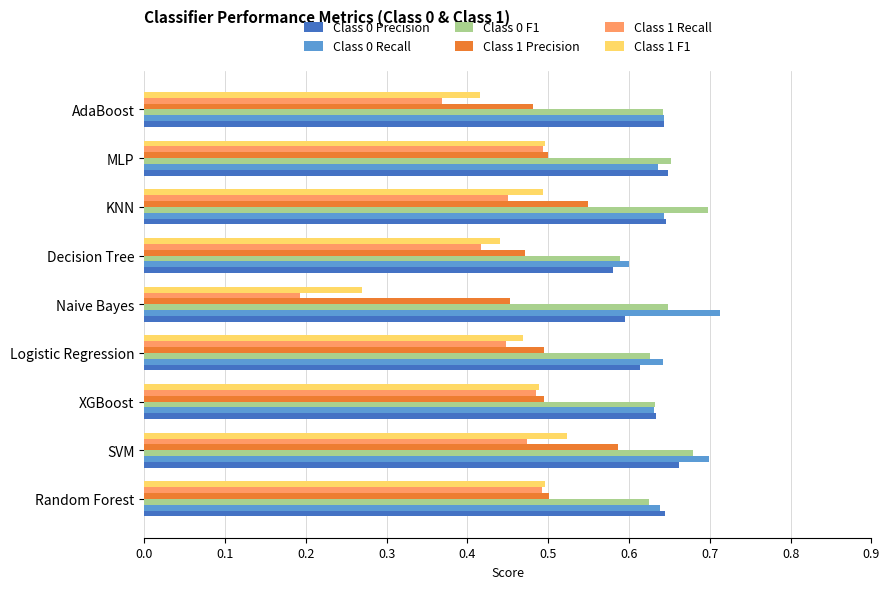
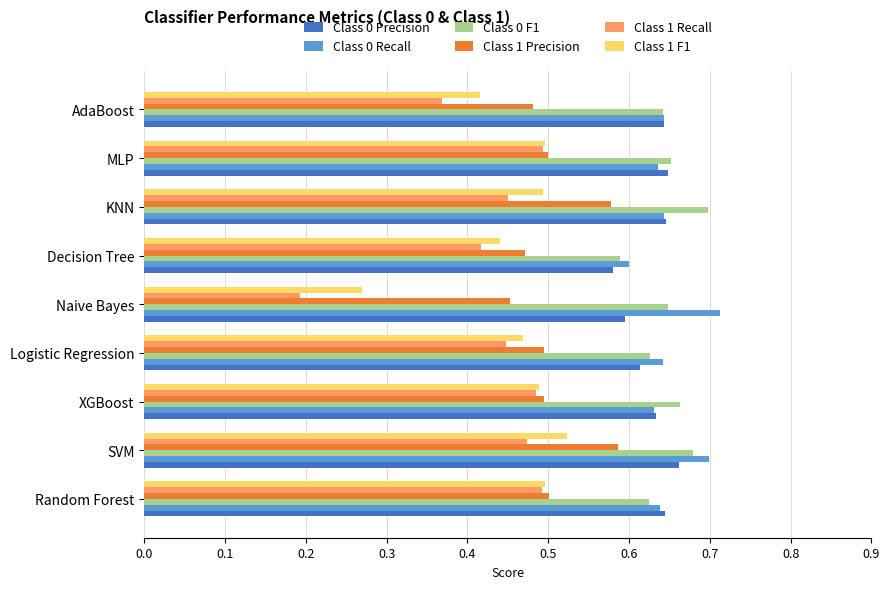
Class 1 Precision, KNN: 0.55 -> 0.58
Class 0 F1, XGBoost: 0.63 -> 0.66
